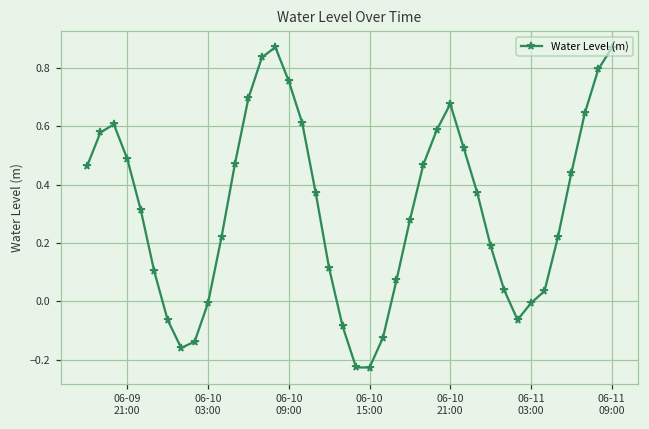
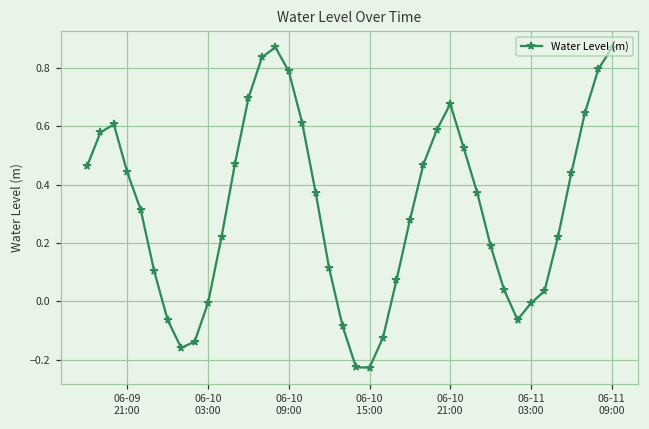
06-09 21:00: 0.49 -> 0.44
06-10 09:00: 0.75 -> 0.79
